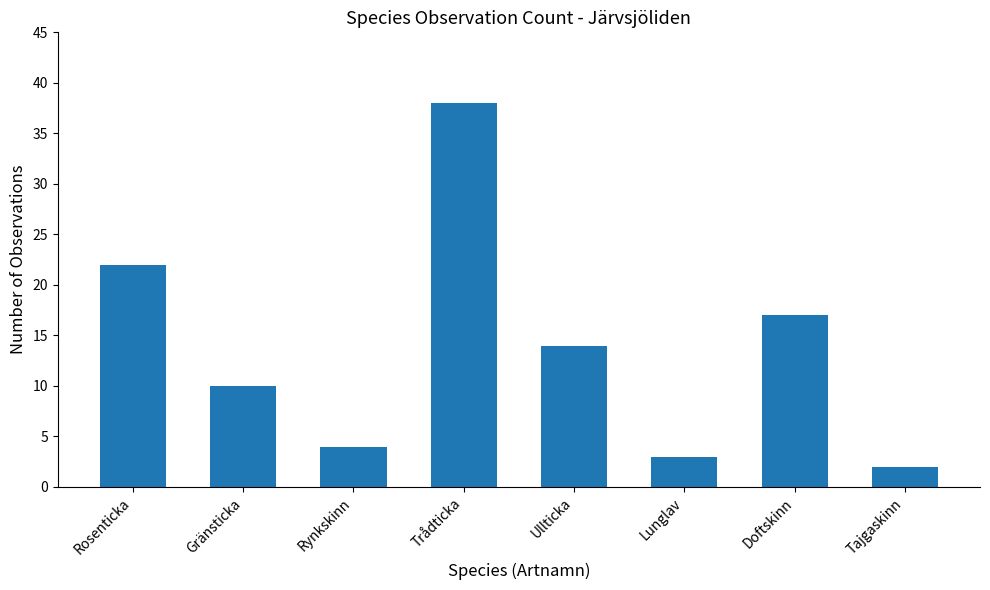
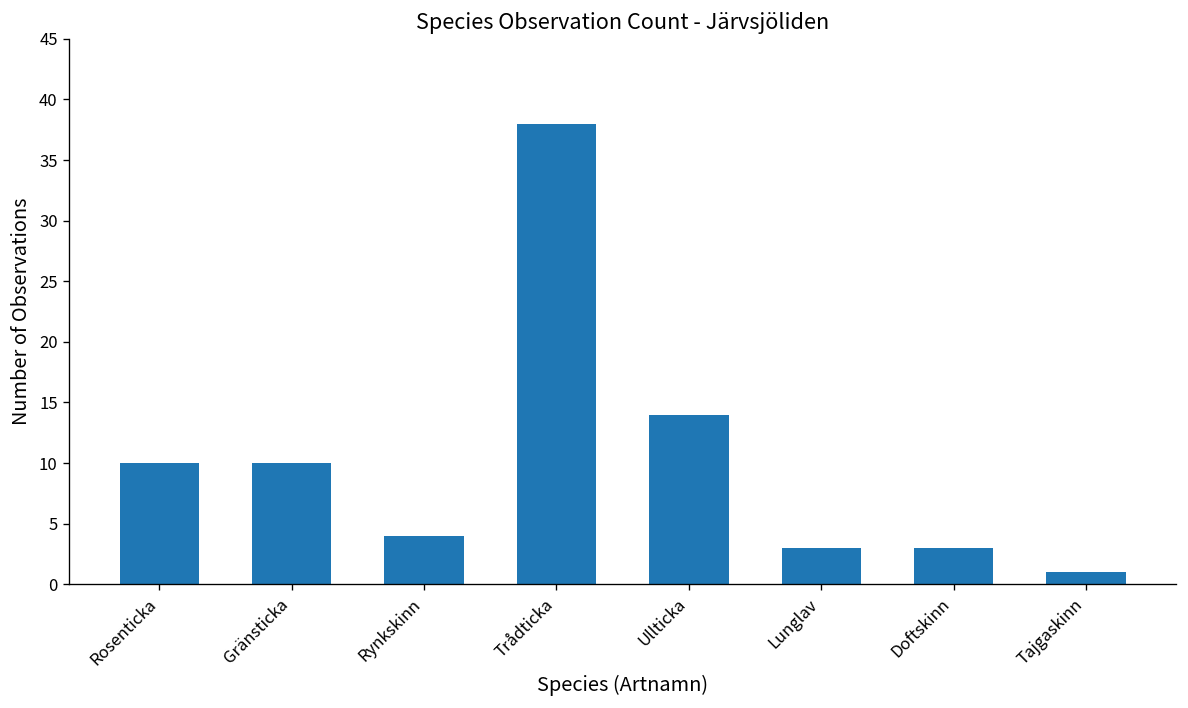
Rosenticka: 22 -> 10
Doftskinn: 17 -> 3
Tajgaskinn: 2 -> 1
